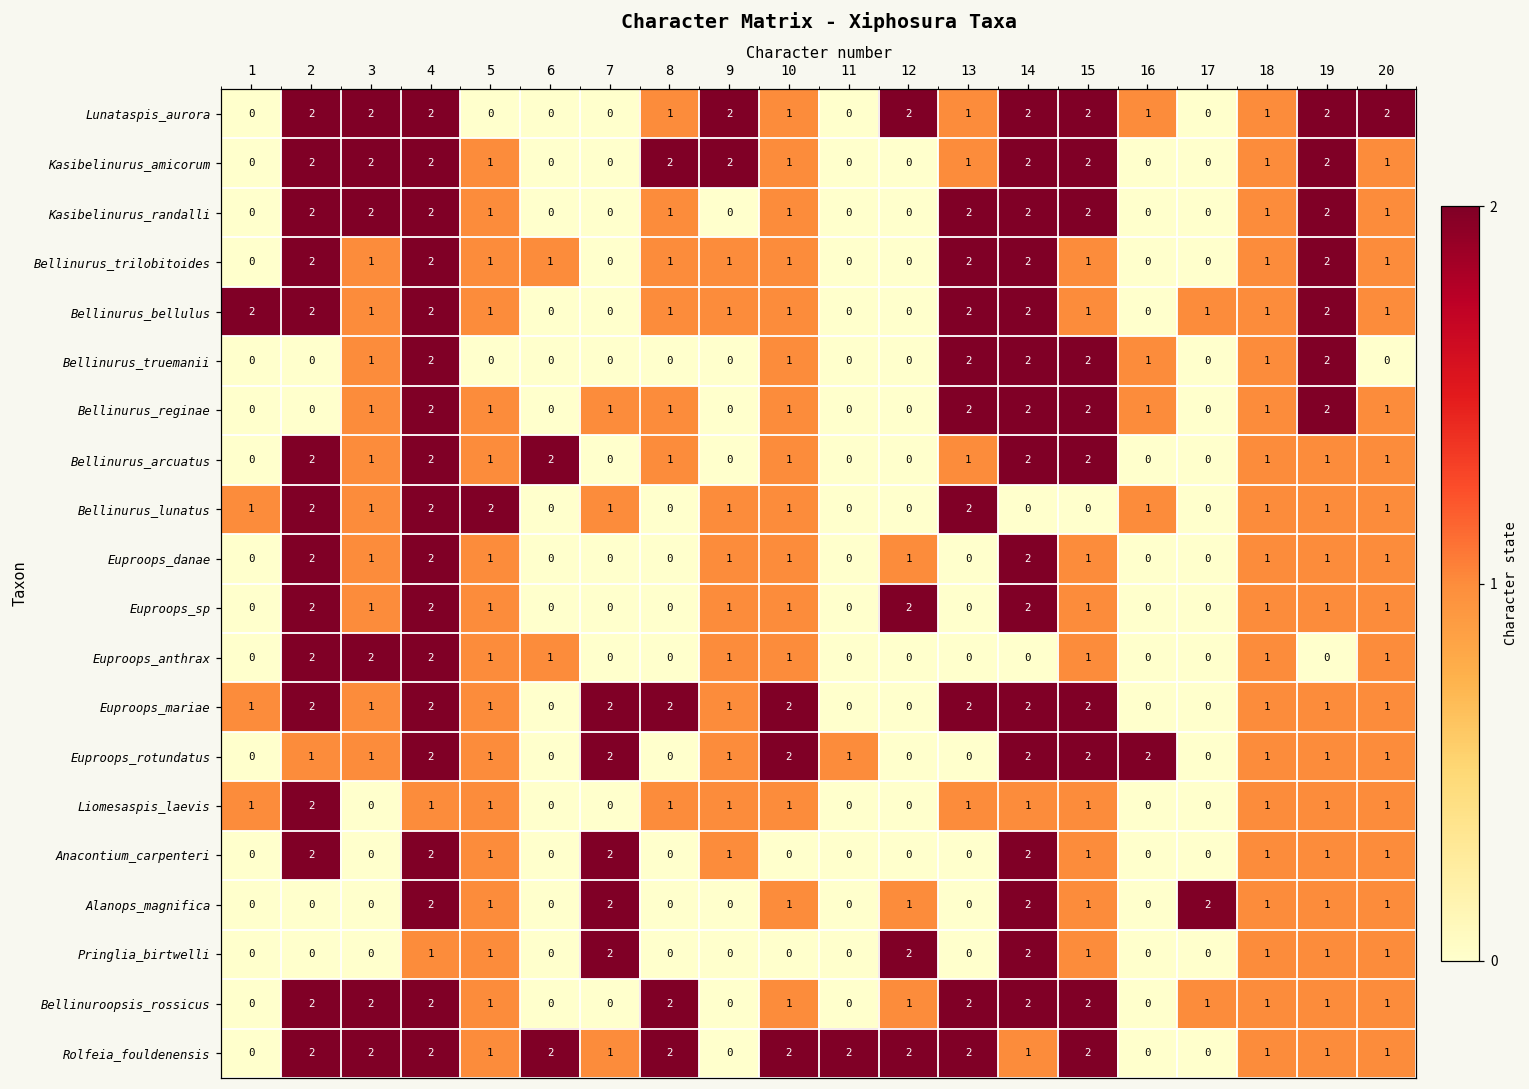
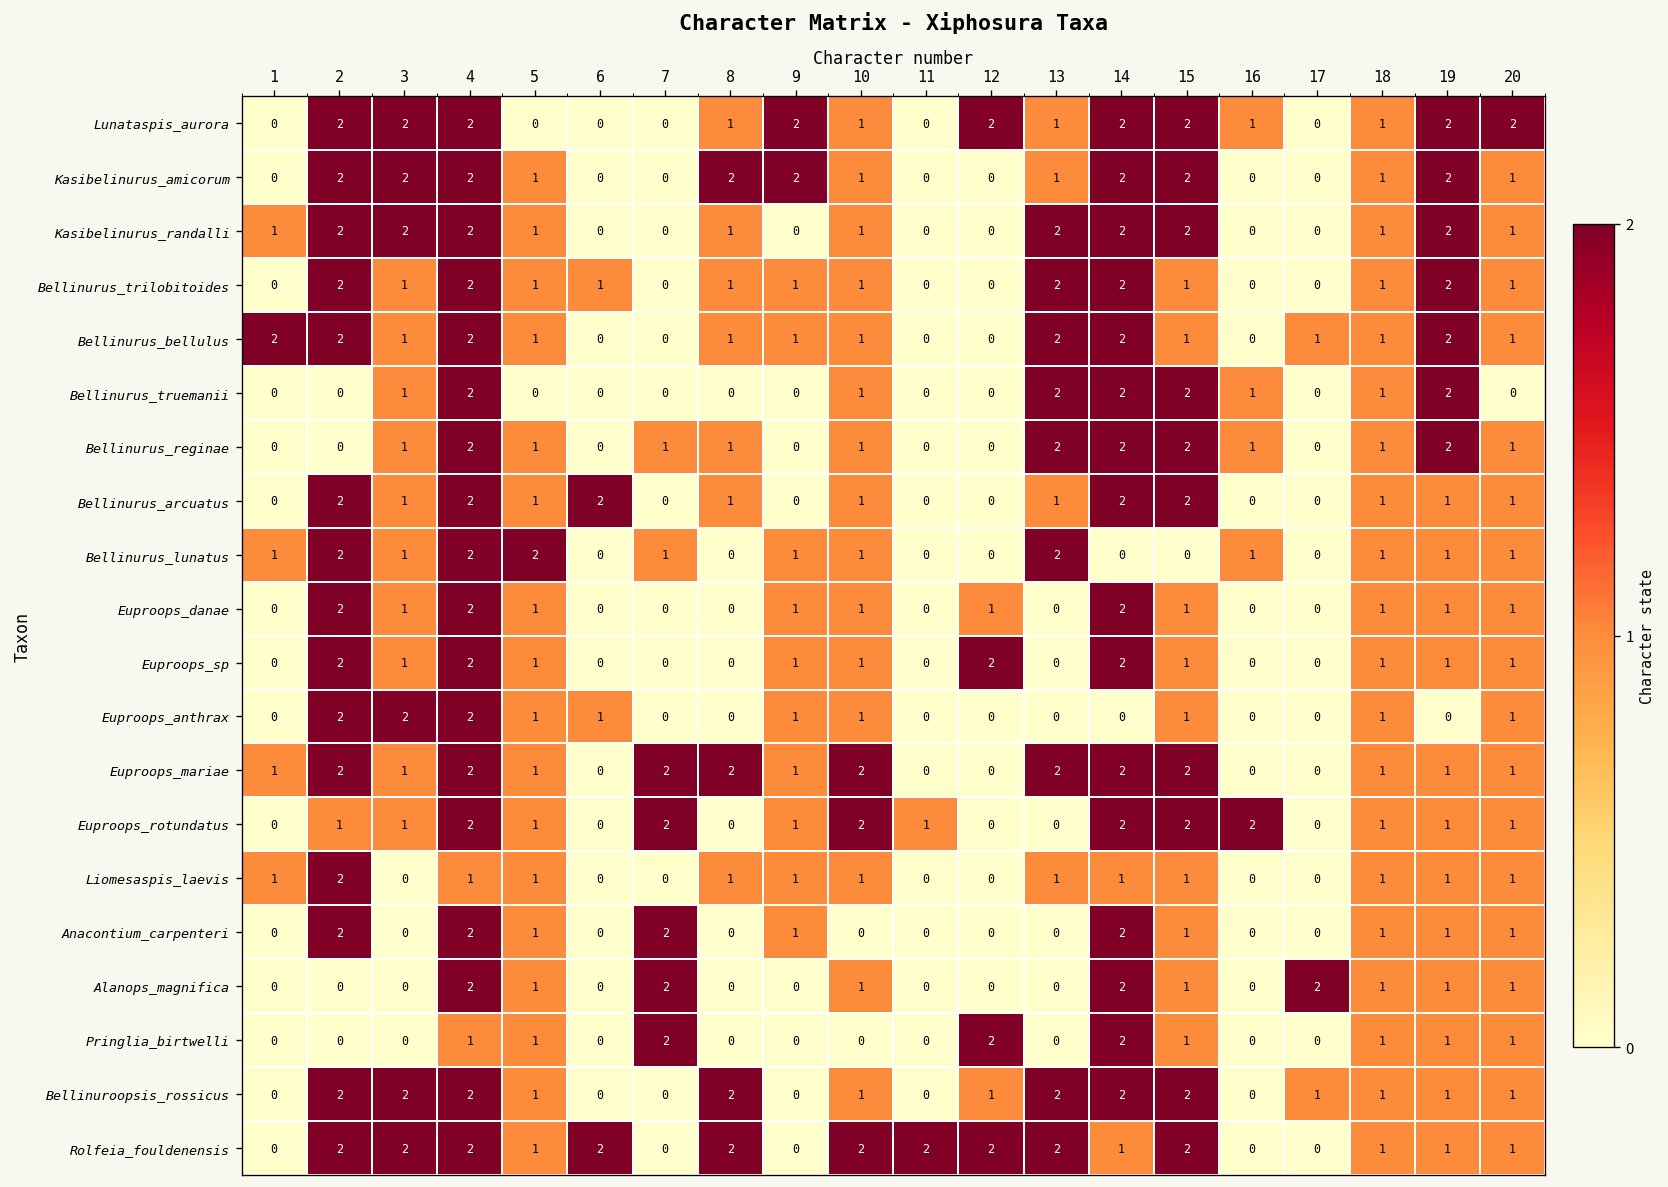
Kasibelinurus_randalli, 1: 0 -> 1
Alanops_magnifica, 12: 1 -> 0
Rolfeia_fouldenensis, 7: 1 -> 0
